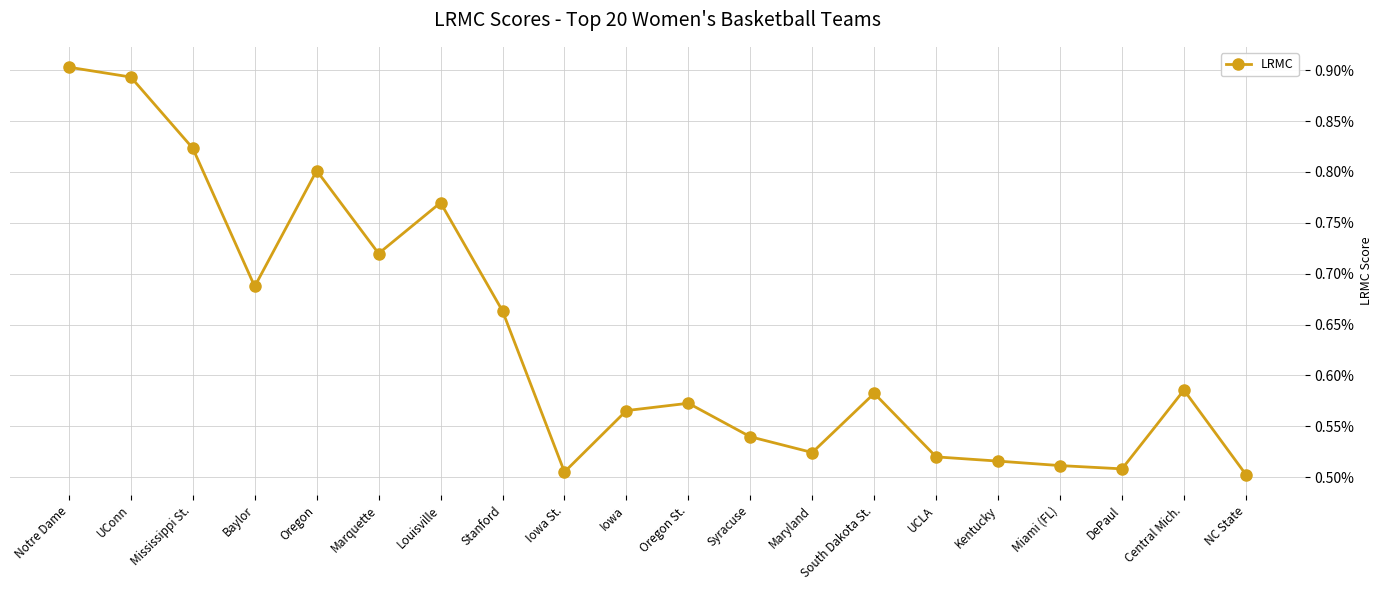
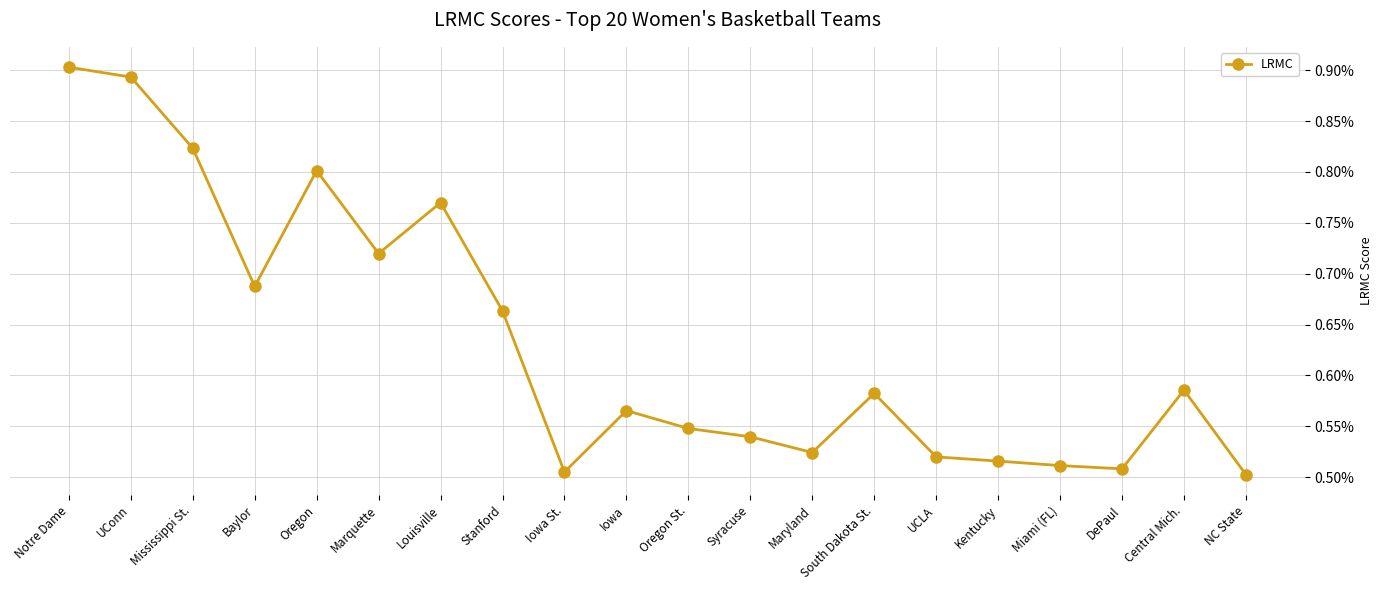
Oregon St.: 0.573% -> 0.548%
